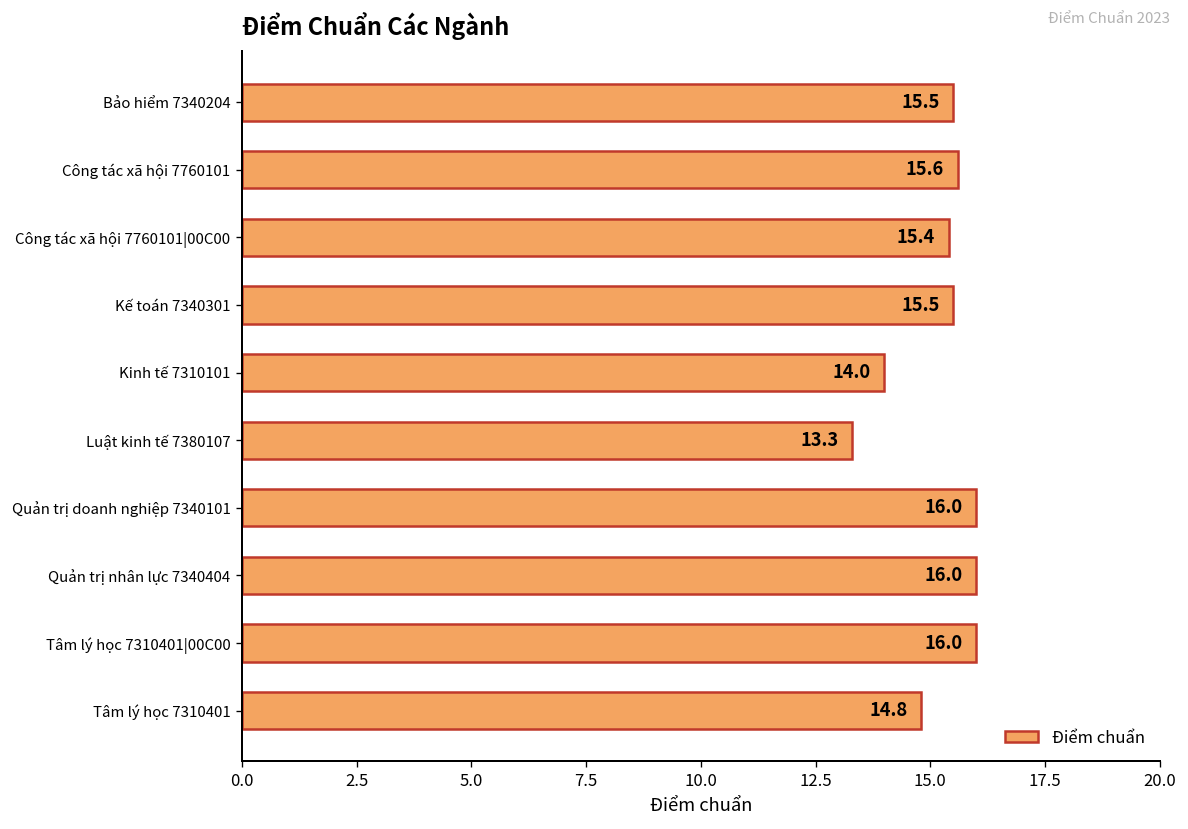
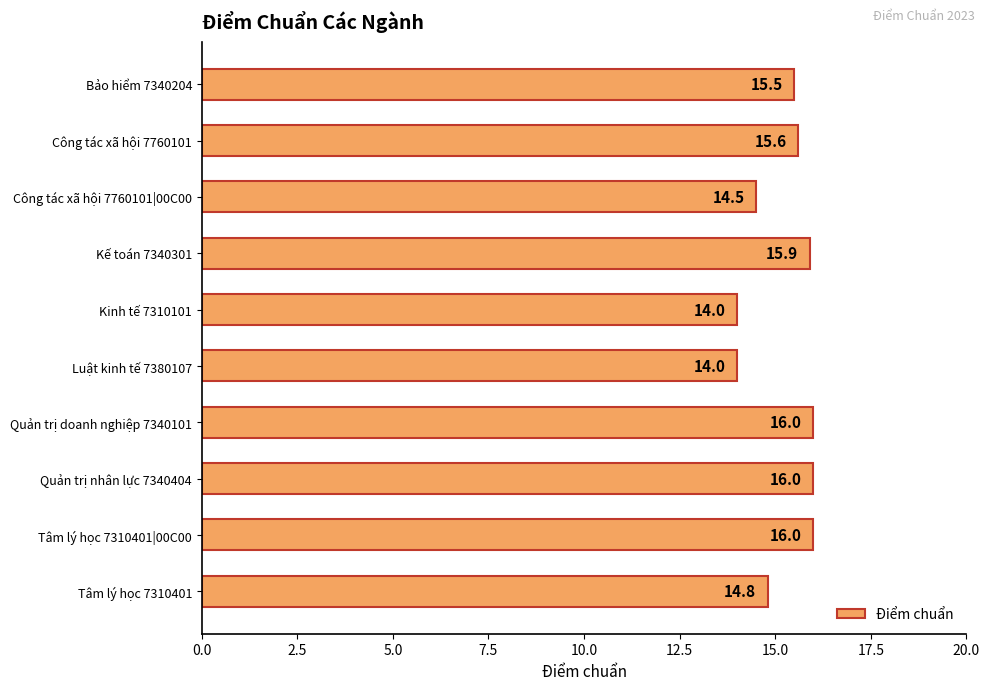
Công tác xã hội 7760101|00C00: 15.4 -> 14.5
Kế toán 7340301: 15.5 -> 15.9
Luật kinh tế 7380107: 13.3 -> 14.0
